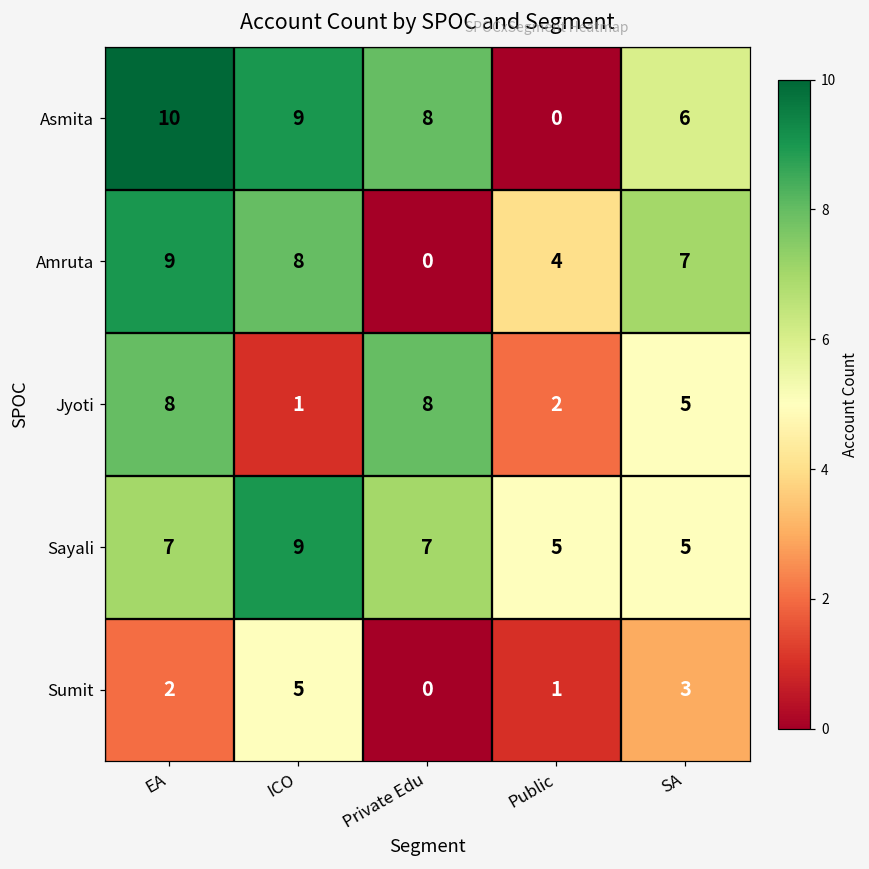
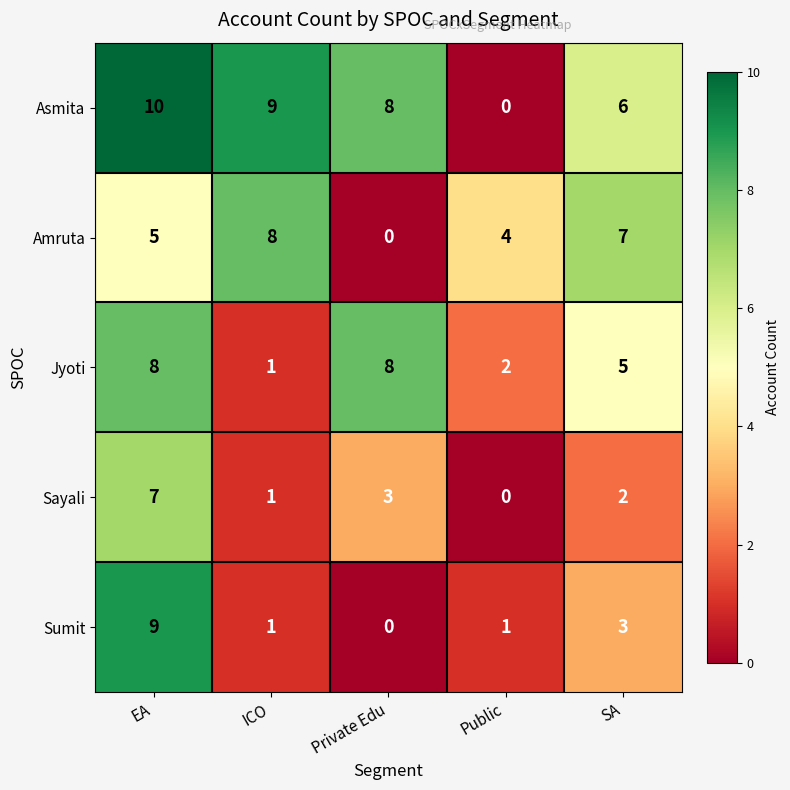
Amruta, EA: 9 -> 5
Sayali, ICO: 9 -> 1
Sayali, Private Edu: 7 -> 3
Sayali, Public: 5 -> 0
Sayali, SA: 5 -> 2
Sumit, EA: 2 -> 9
Sumit, ICO: 5 -> 1
